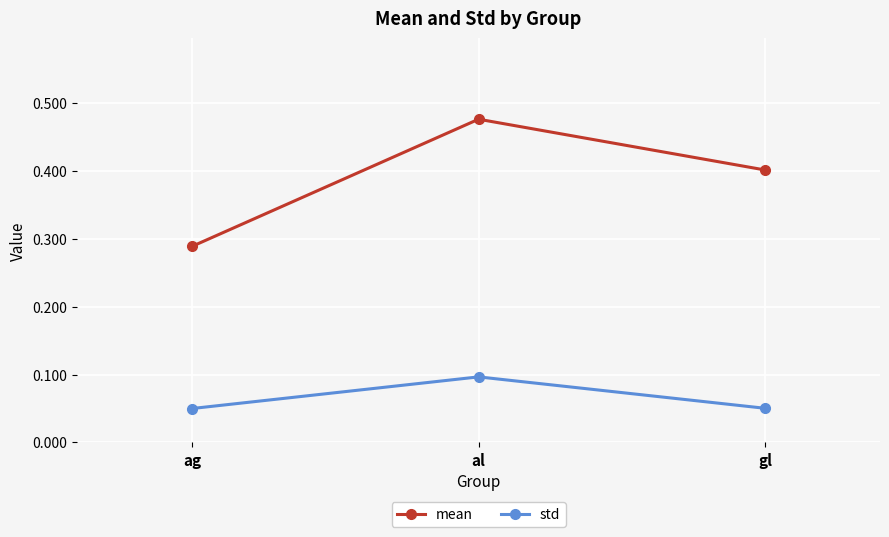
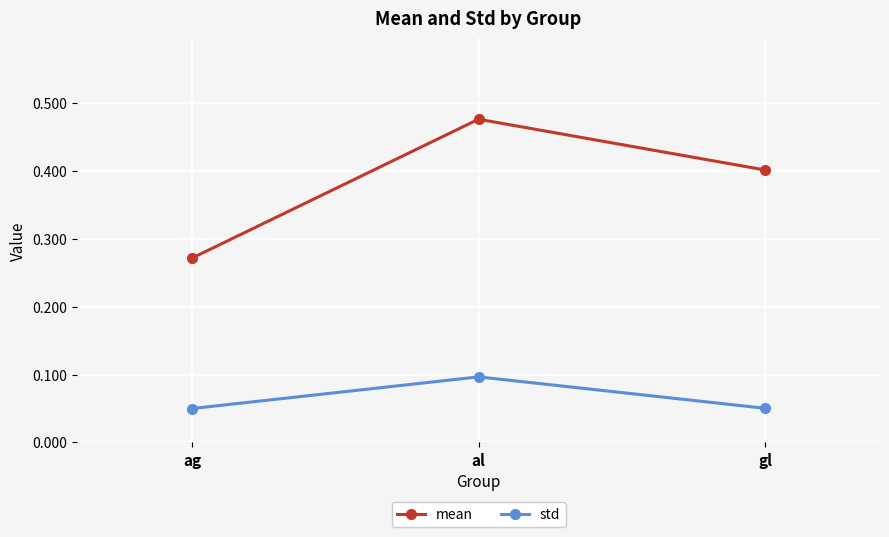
mean, ag: 0.29 -> 0.27
